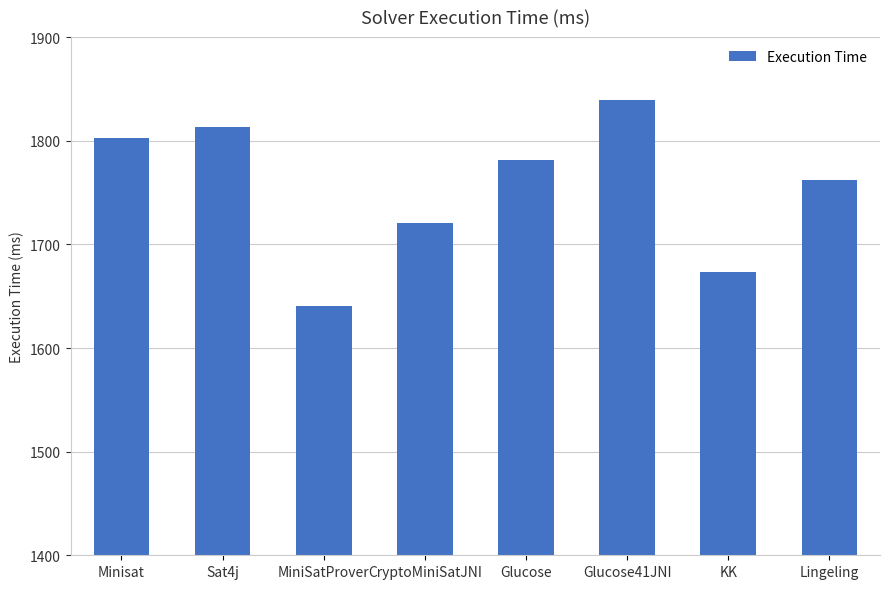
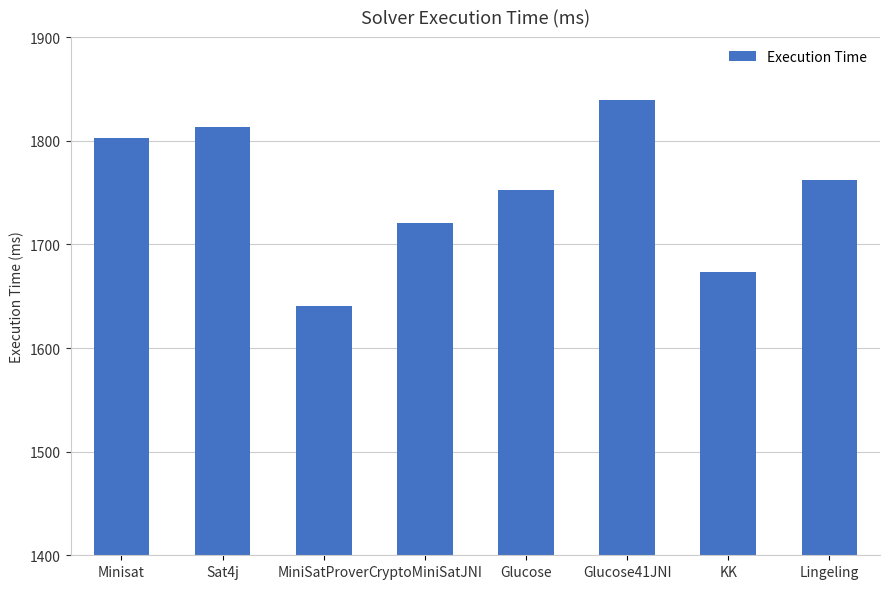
Glucose: 1781 -> 1752
